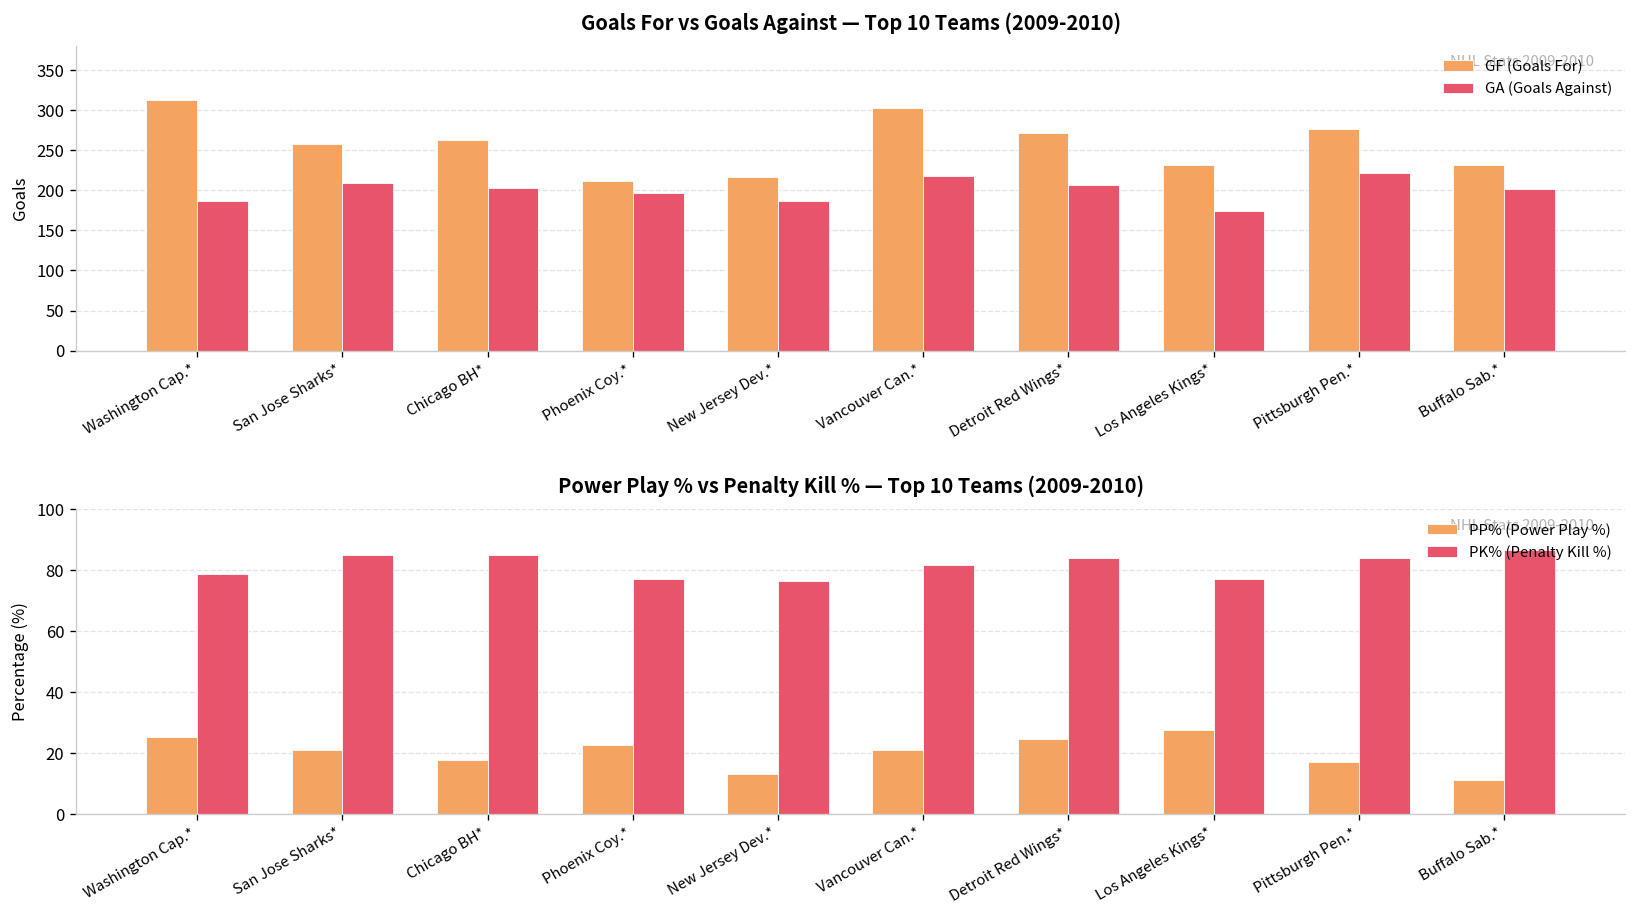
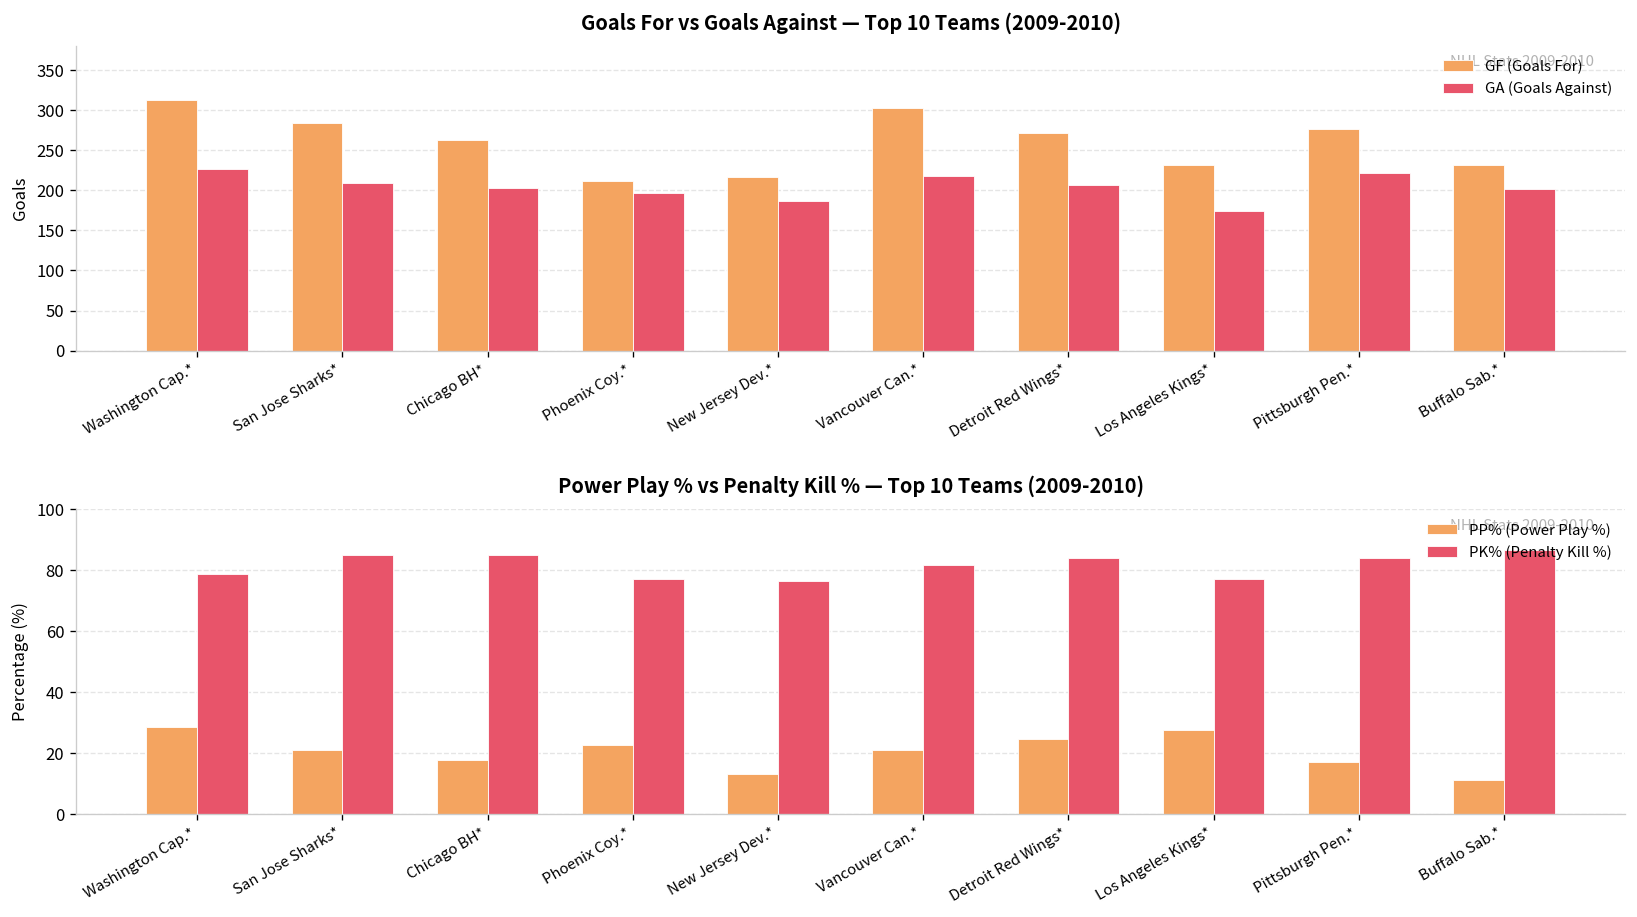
Goals For vs Goals Against — Top 10 Teams (2009-2010), GA (Goals Against), Washington Cap.*: 190 -> 230
Goals For vs Goals Against — Top 10 Teams (2009-2010), GF (Goals For), San Jose Sharks*: 260 -> 280
Power Play % vs Penalty Kill % — Top 10 Teams (2009-2010), PP% (Power Play %), Washington Cap.*: 25 -> 29
